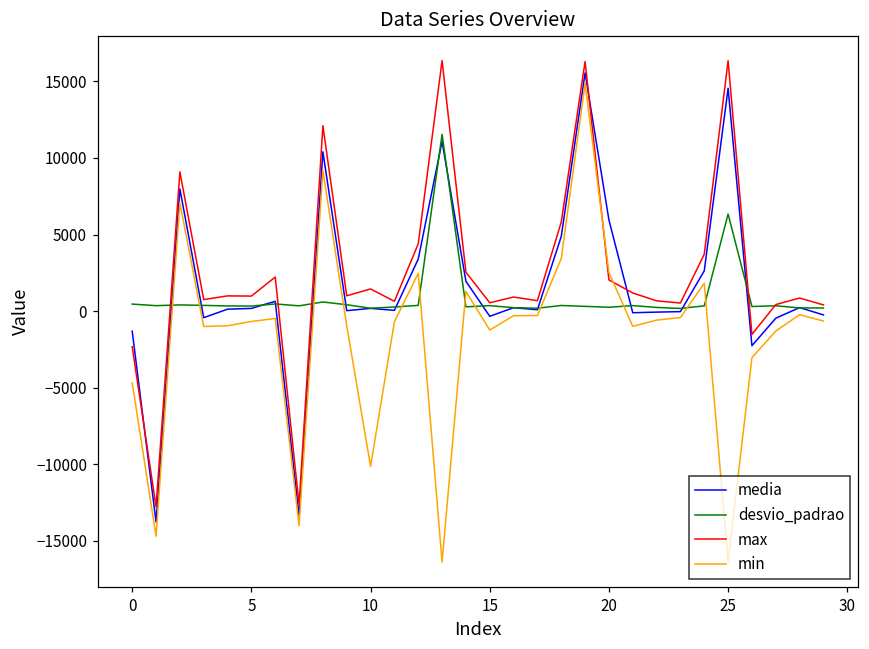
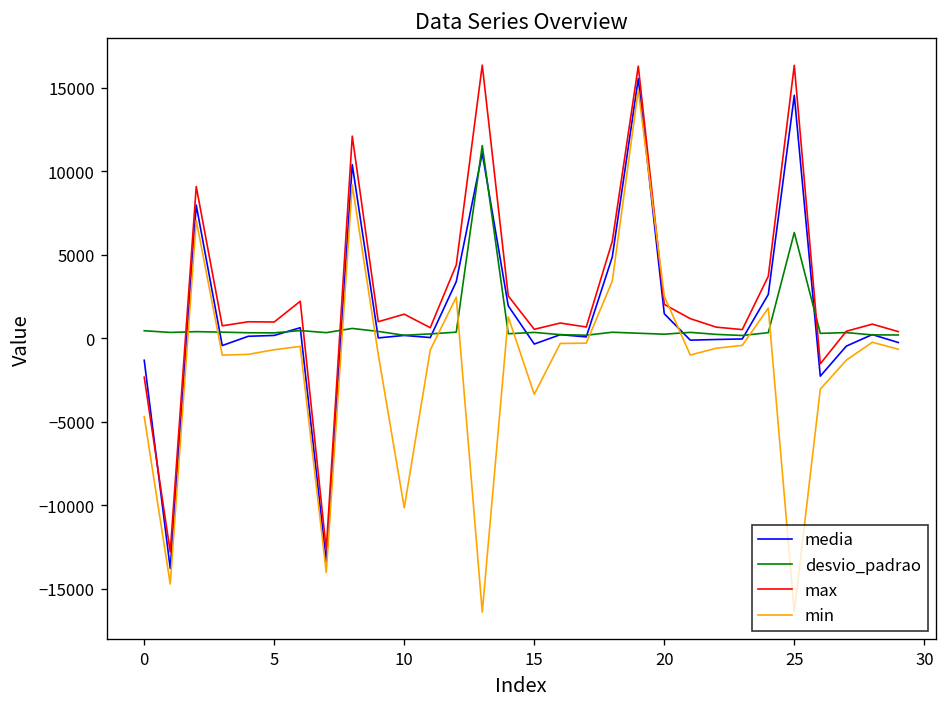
min, 15: -1200 -> -3300
media, 20: 6000 -> 1500
